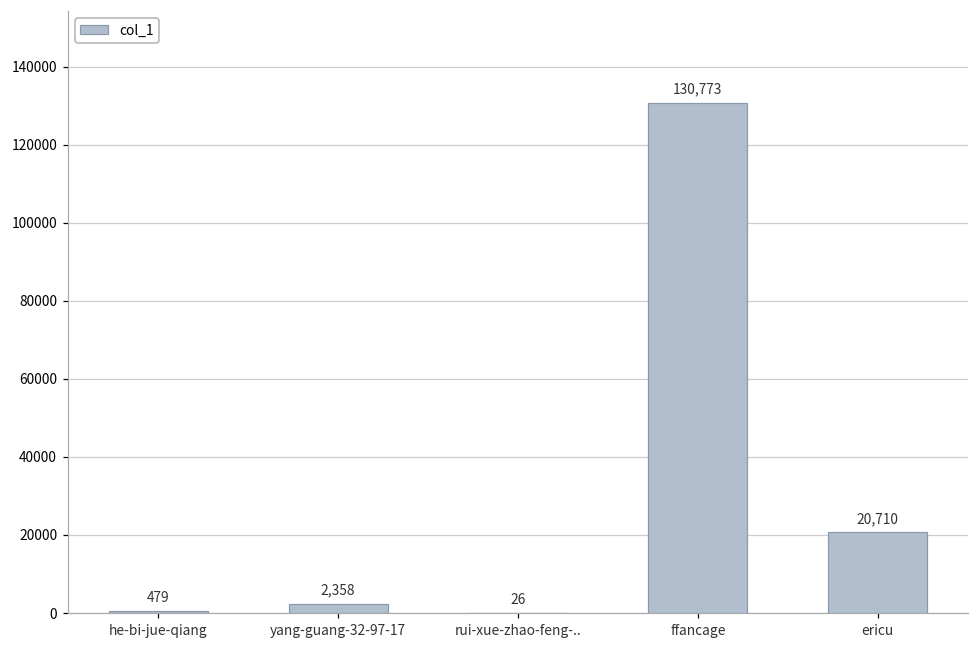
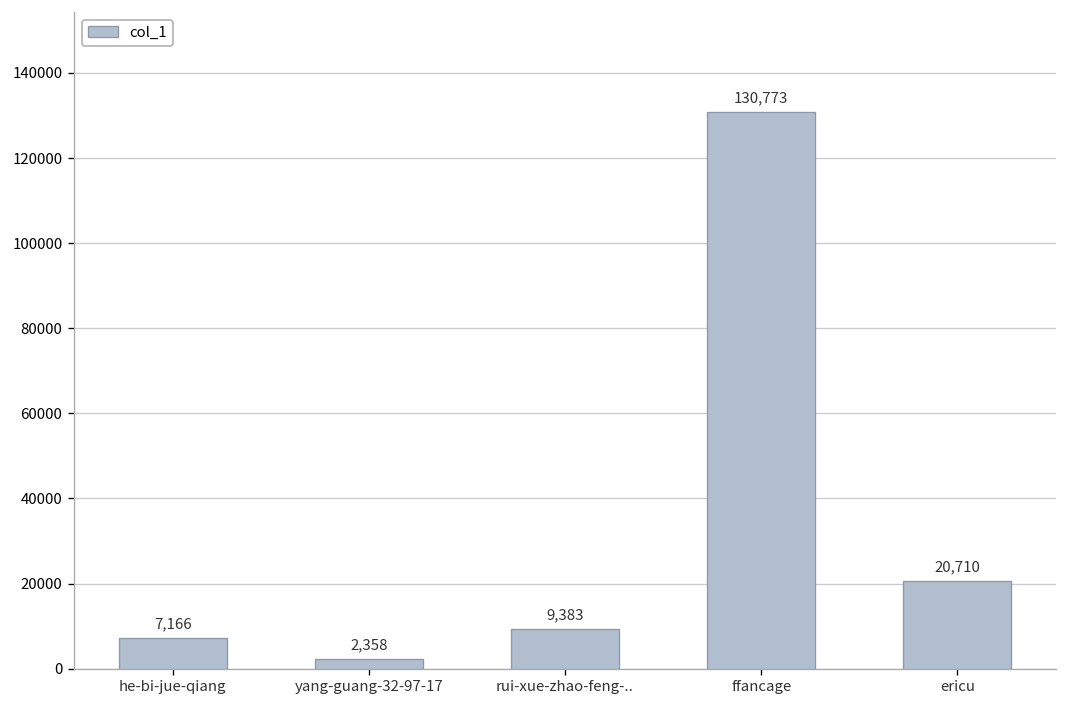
he-bi-jue-qiang: 479 -> 7,166
rui-xue-zhao-feng-..: 26 -> 9,383
